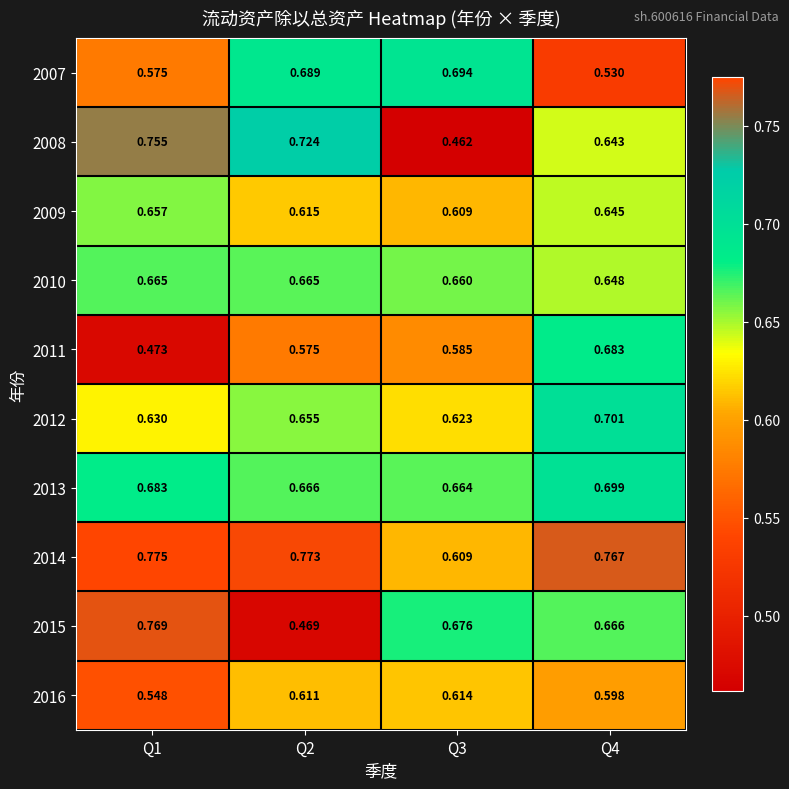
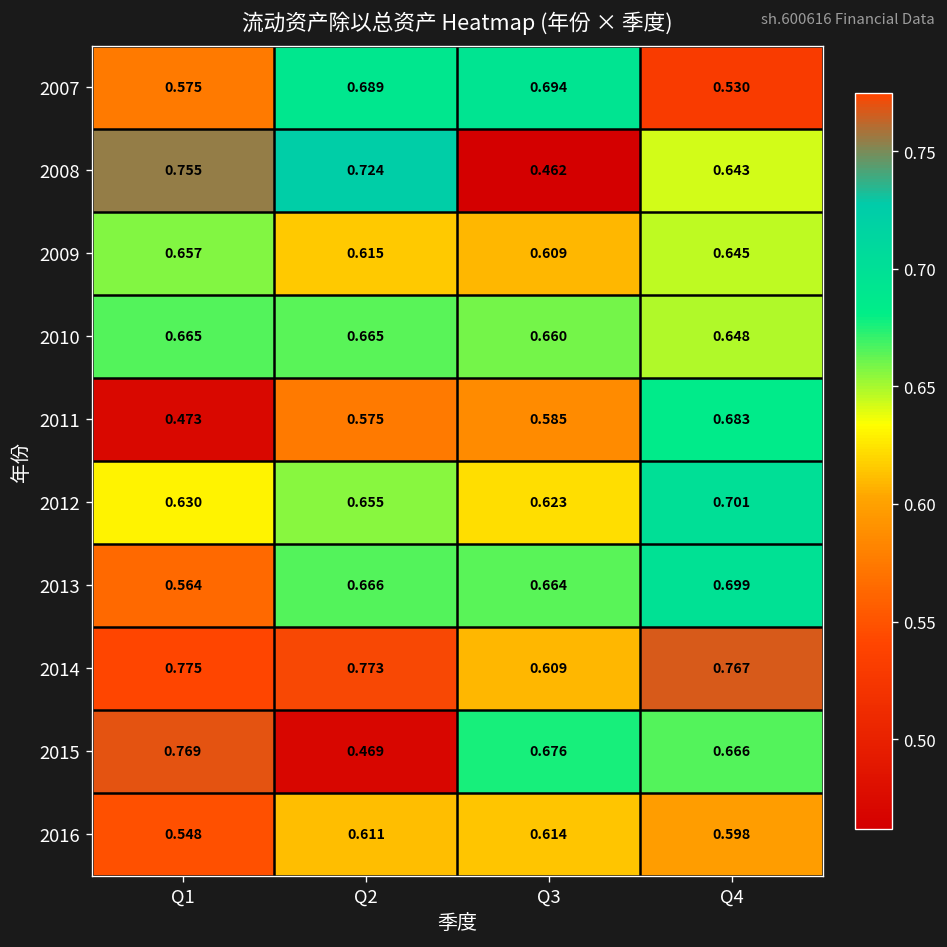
2013, Q1: 0.683 -> 0.564
